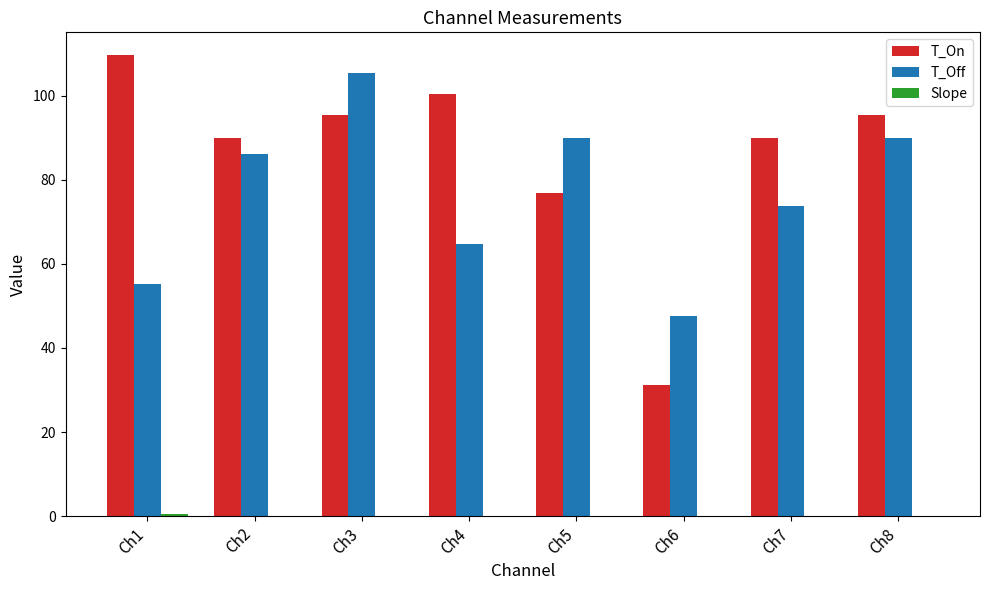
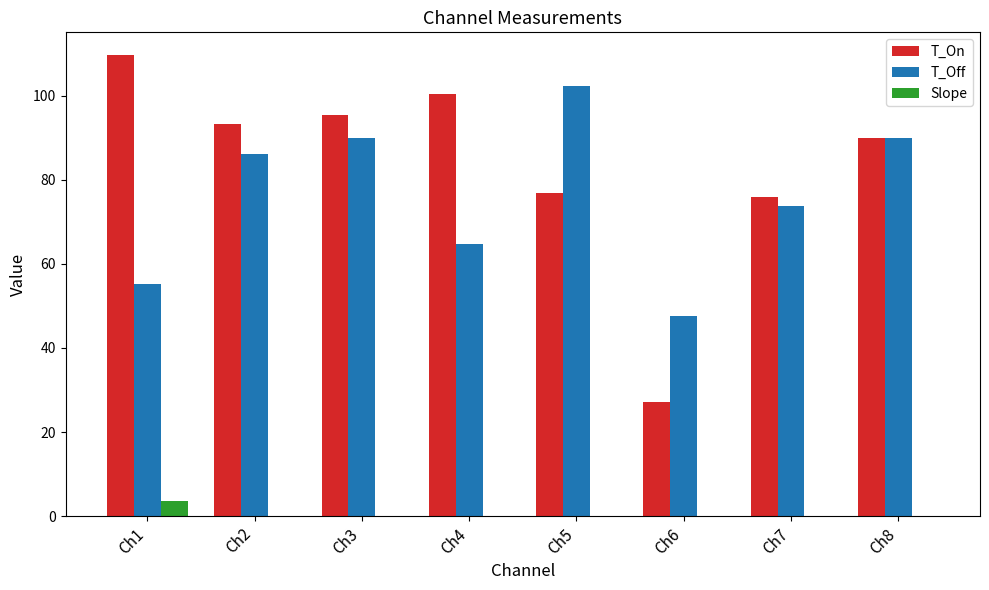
Slope, Ch1: 1 -> 4
T_On, Ch2: 90 -> 93
T_Off, Ch3: 106 -> 90
T_Off, Ch5: 90 -> 102
T_On, Ch6: 31 -> 27
T_On, Ch7: 90 -> 76
T_On, Ch8: 95 -> 90
